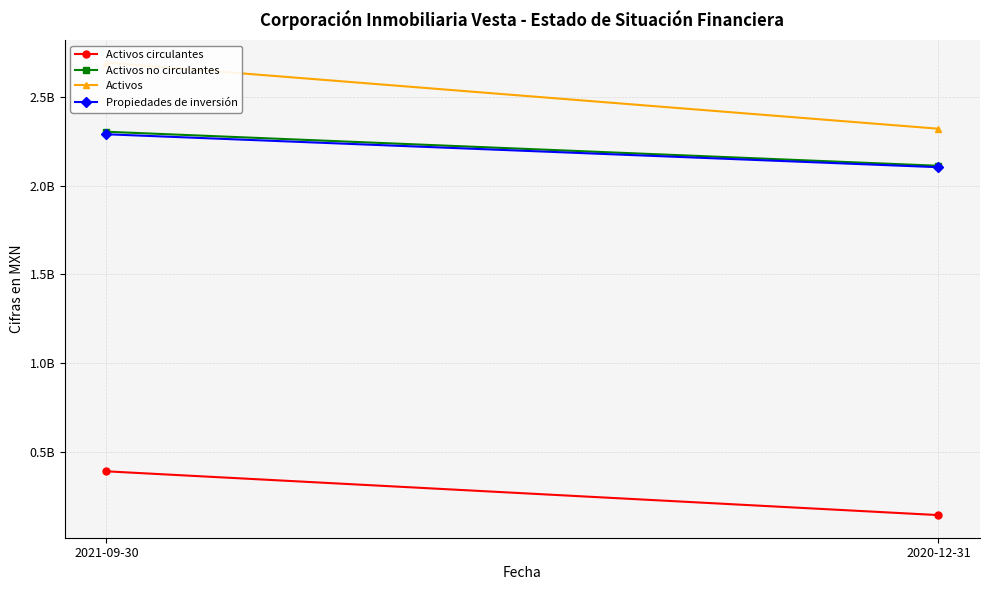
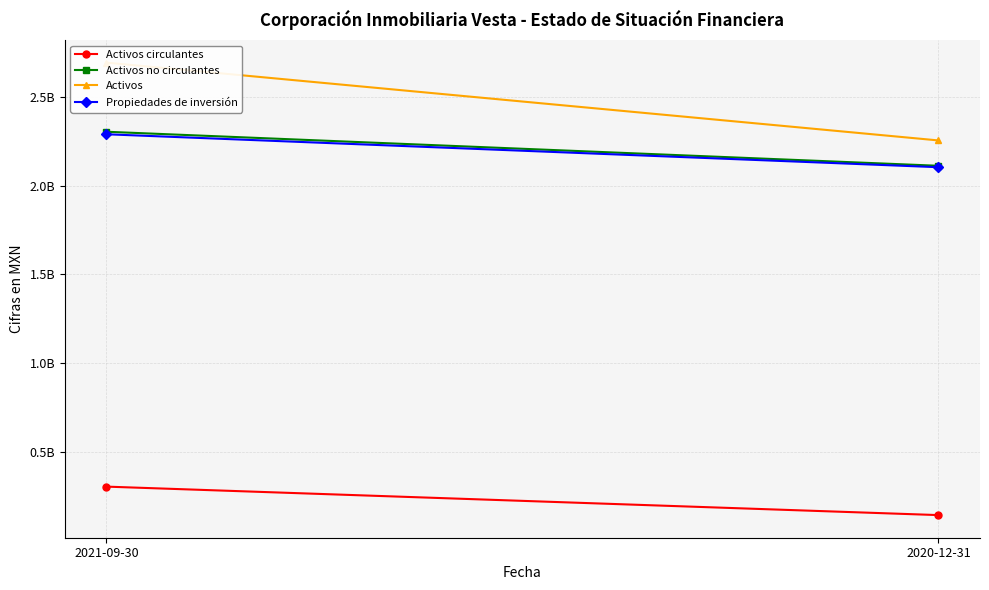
Activos circulantes, 2021-09-30: 390000000 -> 300000000
Activos, 2020-12-31: 2320000000 -> 2250000000
